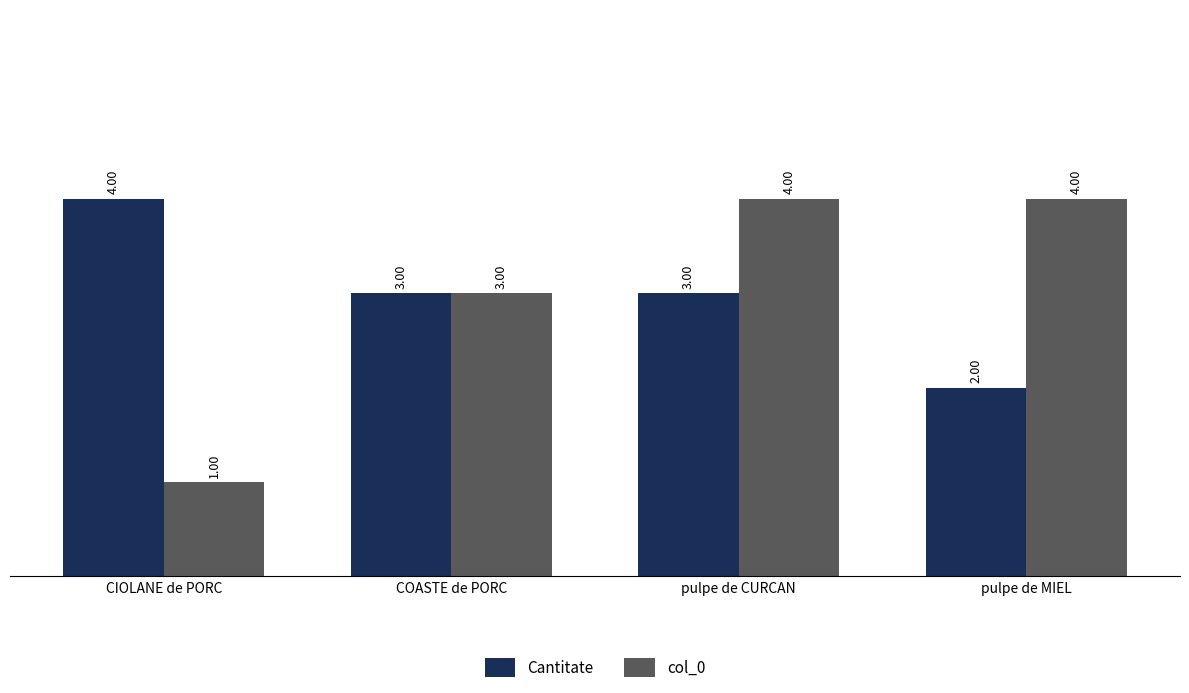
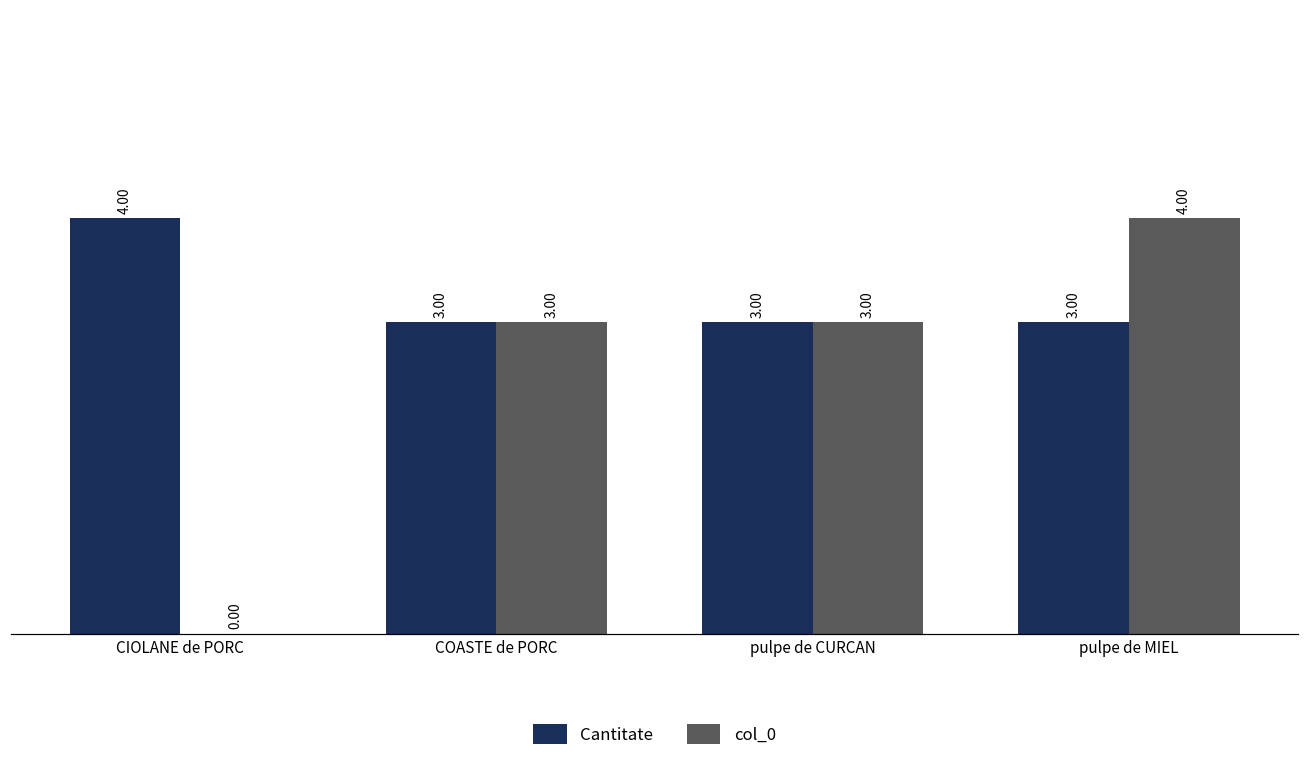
col_0, CIOLANE de PORC: 1.00 -> 0.00
col_0, pulpe de CURCAN: 4.00 -> 3.00
Cantitate, pulpe de MIEL: 2.00 -> 3.00
